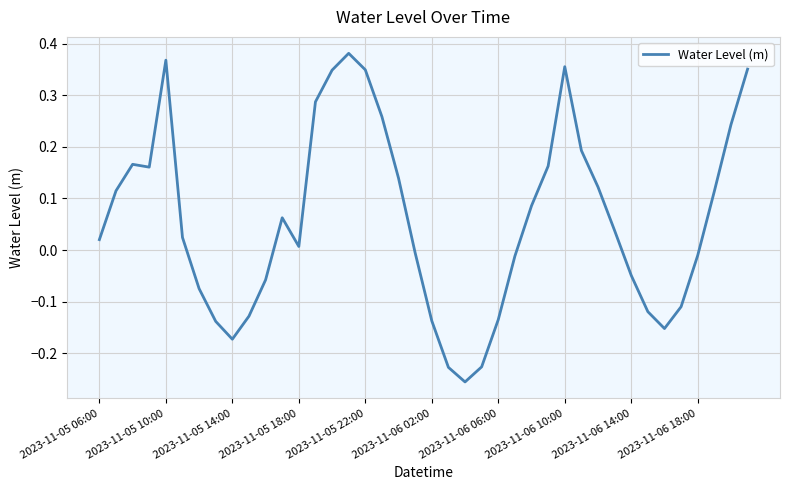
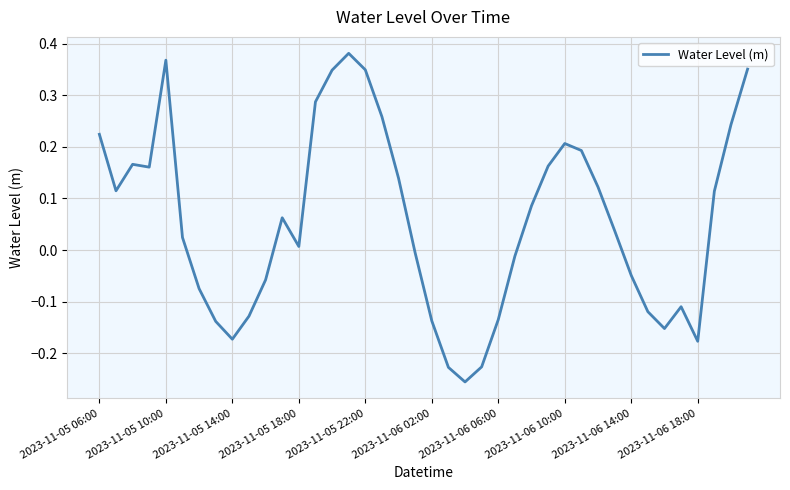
2023-11-05 06:00: 0.02 -> 0.22
2023-11-06 10:00: 0.36 -> 0.21
2023-11-06 18:00: -0.01 -> -0.18
